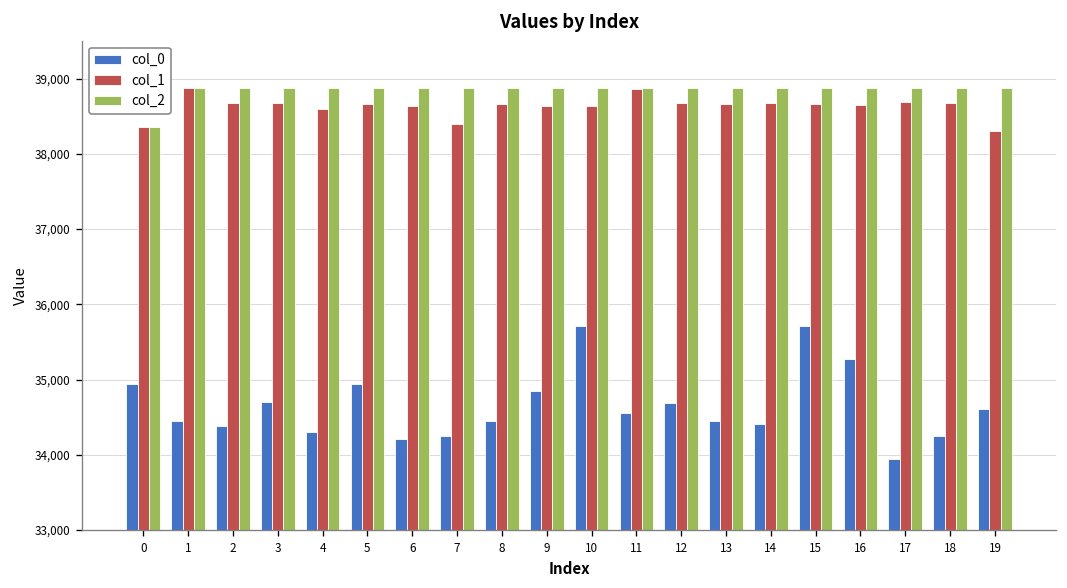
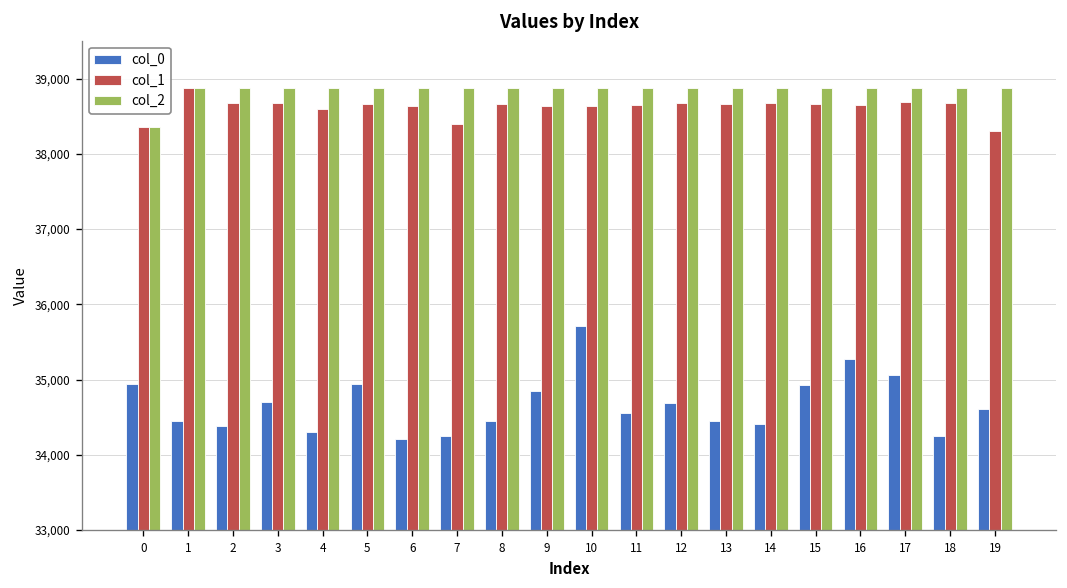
col_1, 11: 38,900 -> 38,600
col_0, 15: 35,700 -> 34,900
col_0, 17: 33,900 -> 35,100
